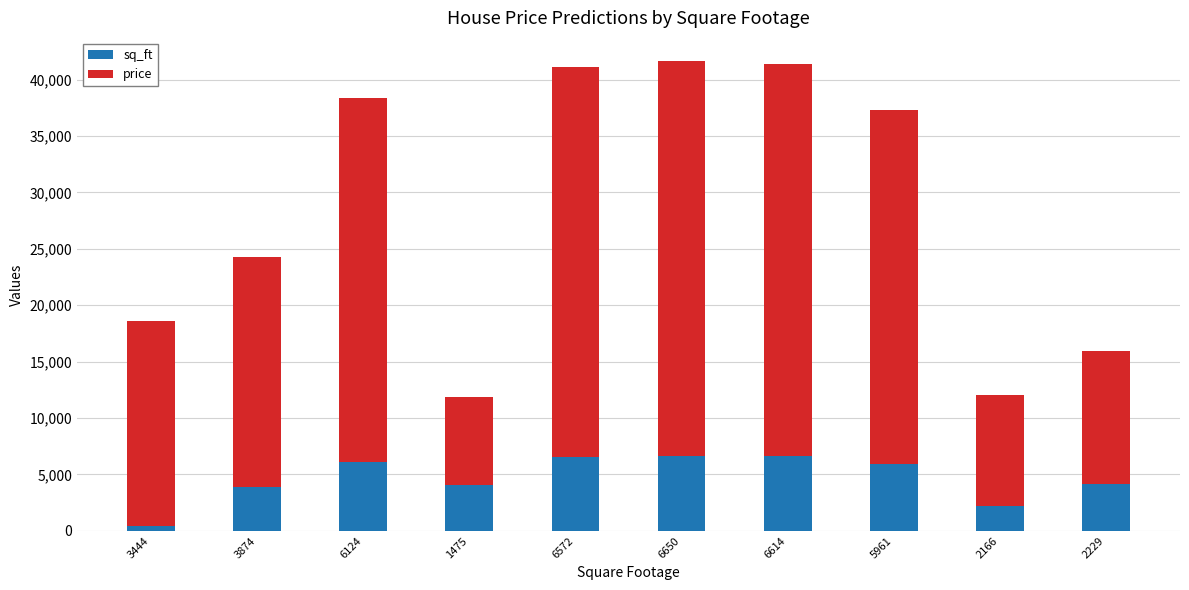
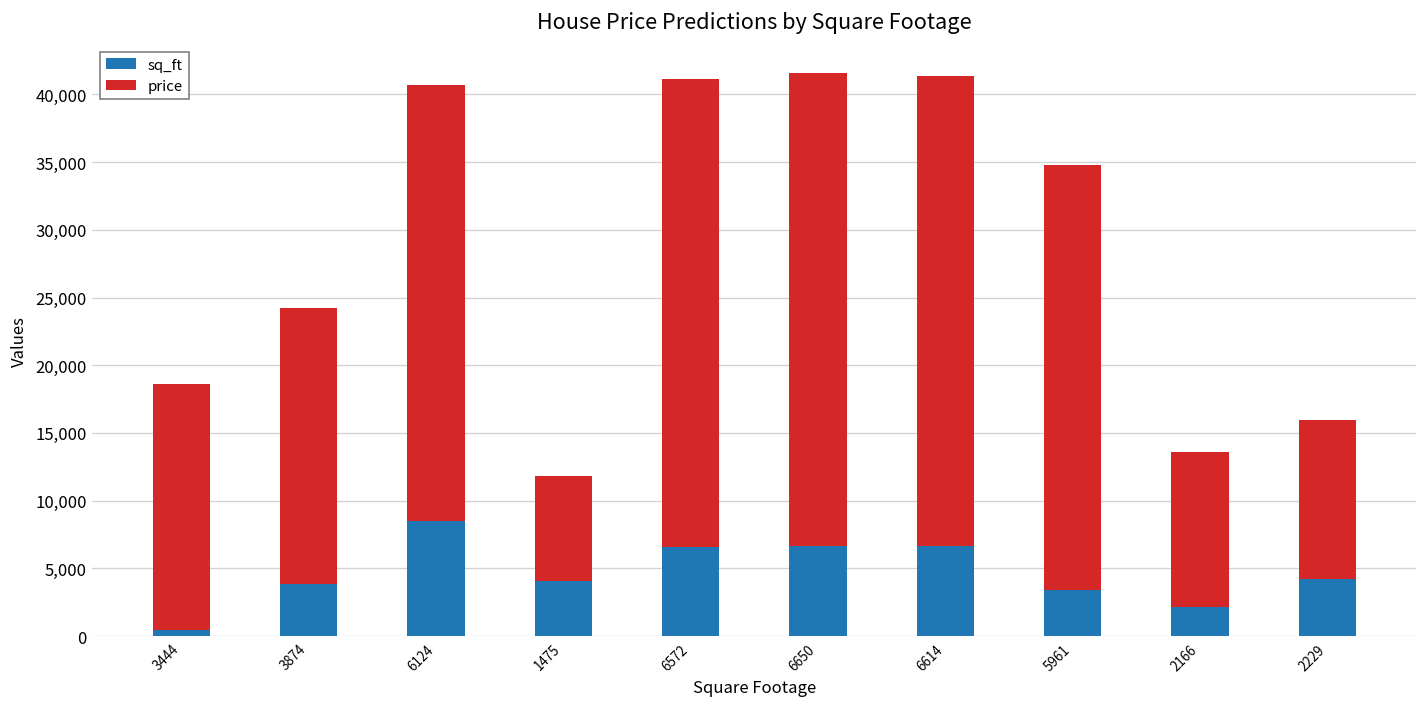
sq_ft, 6124: 6,100 -> 8,500
sq_ft, 5961: 6,000 -> 3,400
price, 2166: 9,900 -> 11,400
